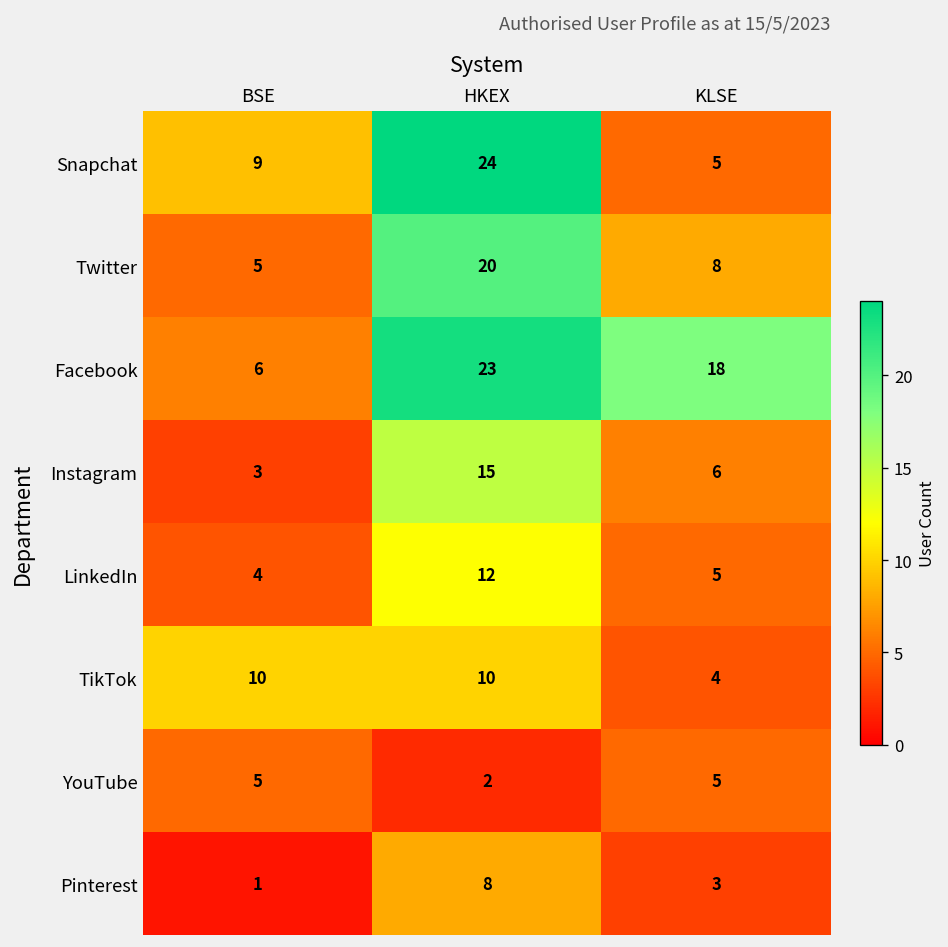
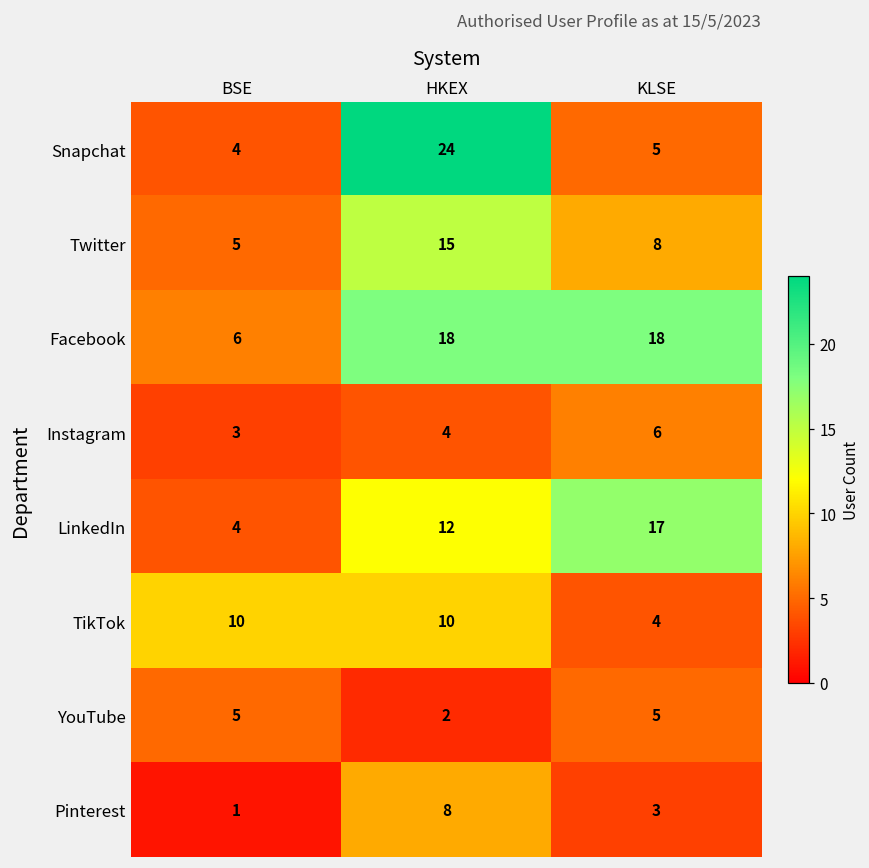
Snapchat, BSE: 9 -> 4
Twitter, HKEX: 20 -> 15
Facebook, HKEX: 23 -> 18
Instagram, HKEX: 15 -> 4
LinkedIn, KLSE: 5 -> 17
